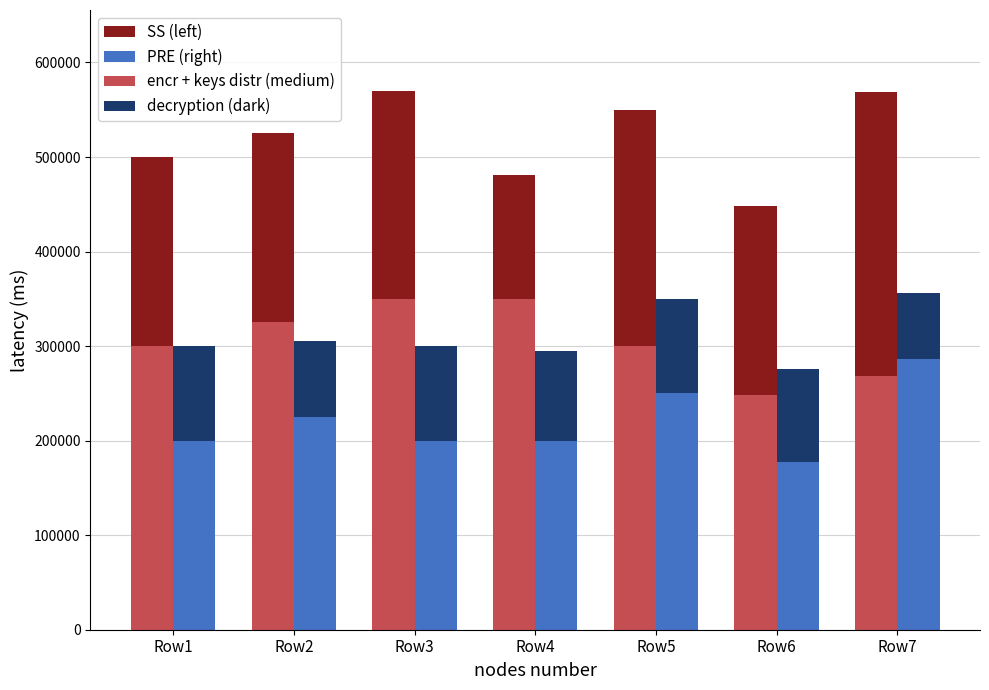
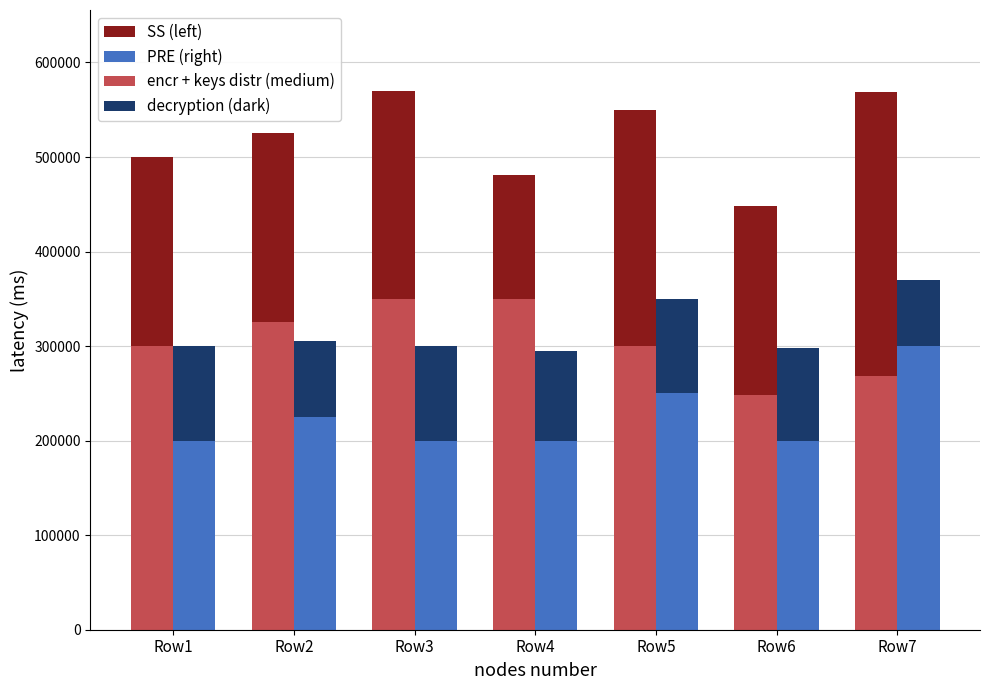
PRE (right), Row6: 180000 -> 200000
PRE (right), Row7: 290000 -> 300000
